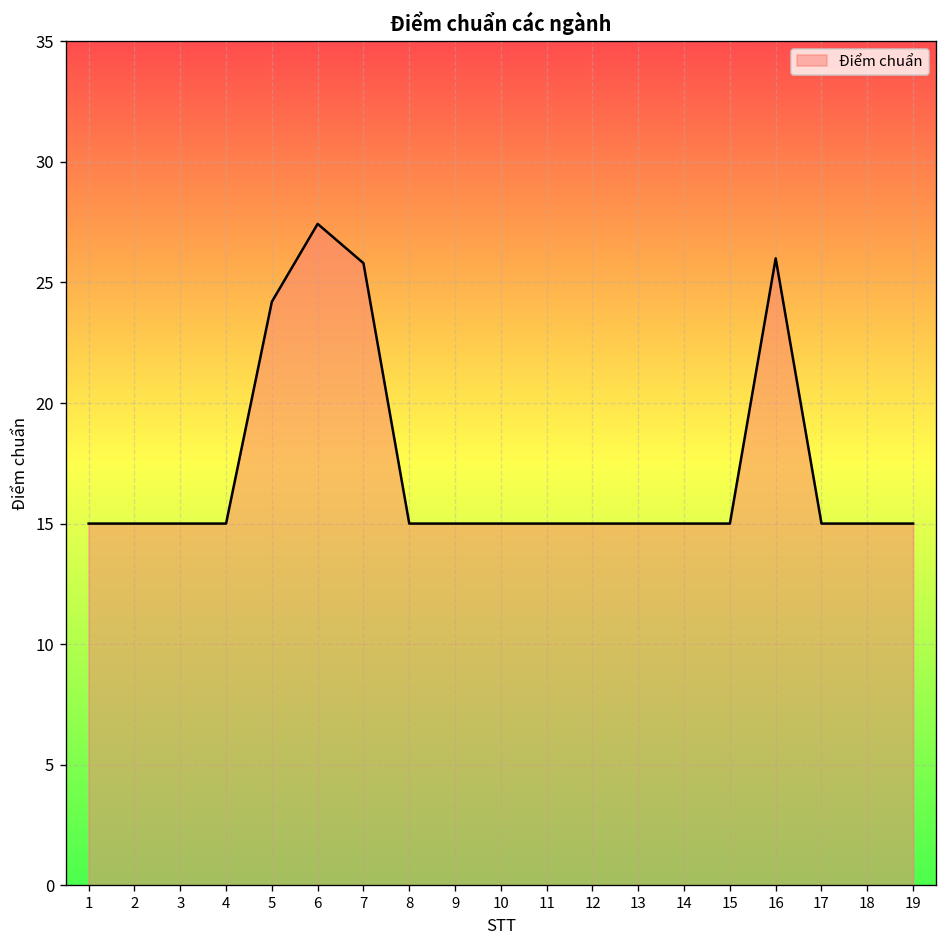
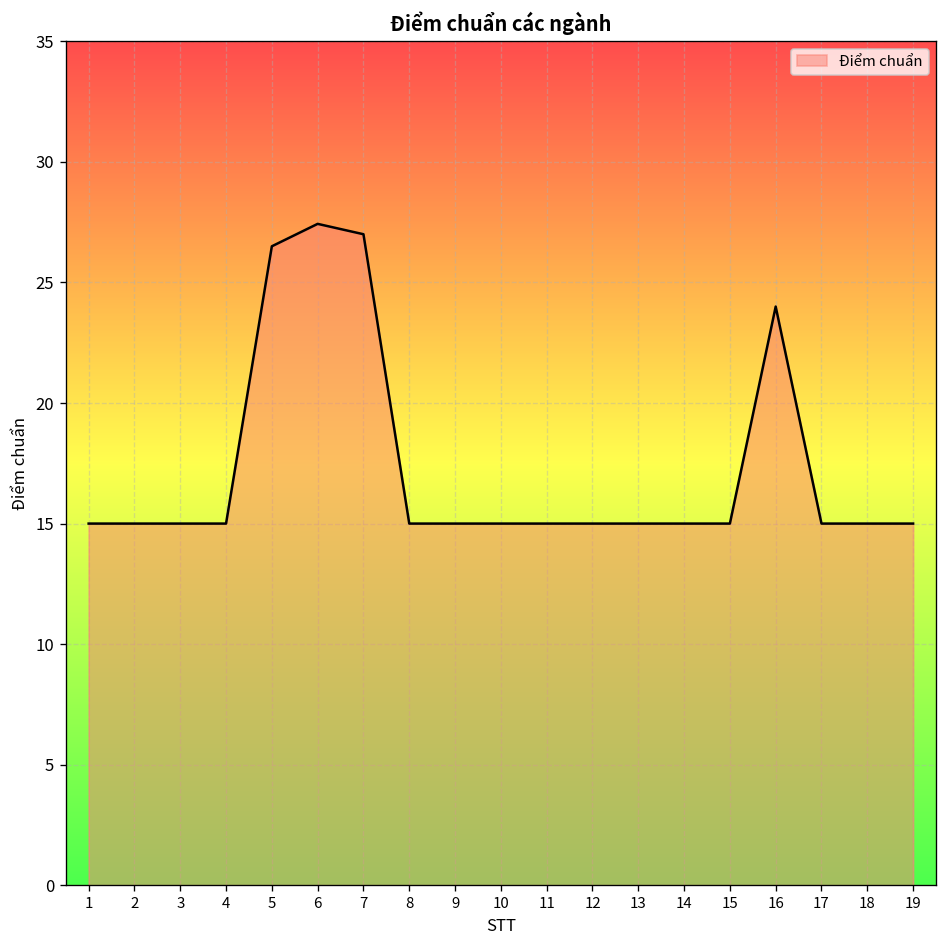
5: 24.2 -> 26.5
7: 25.8 -> 27.0
16: 26 -> 24
